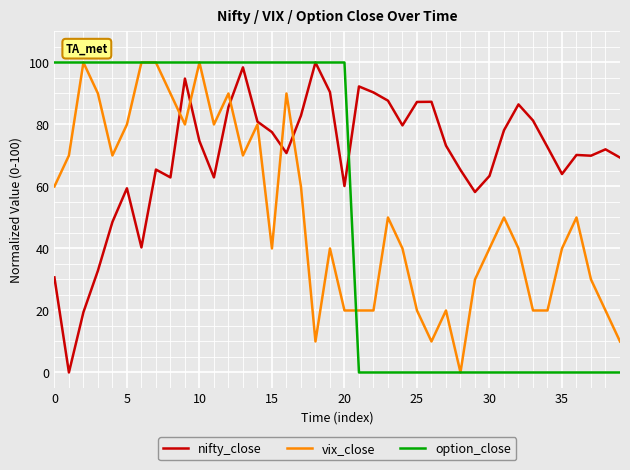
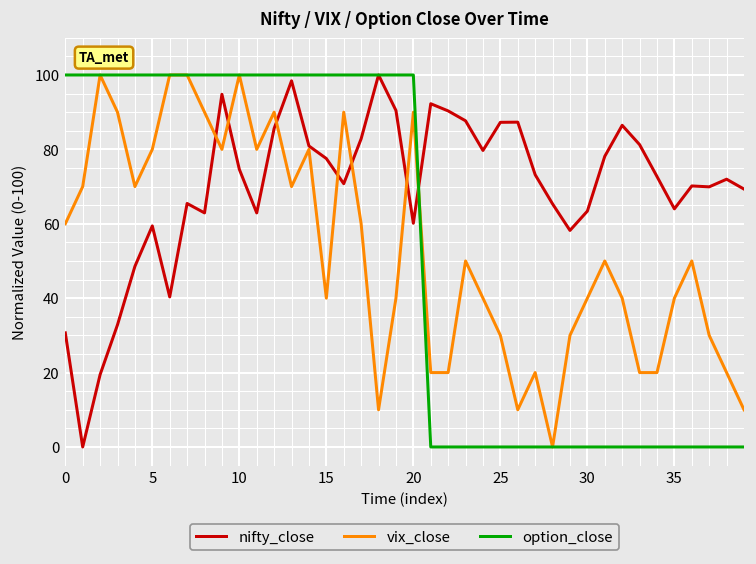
vix_close, 20: 20 -> 90
vix_close, 25: 20 -> 30
